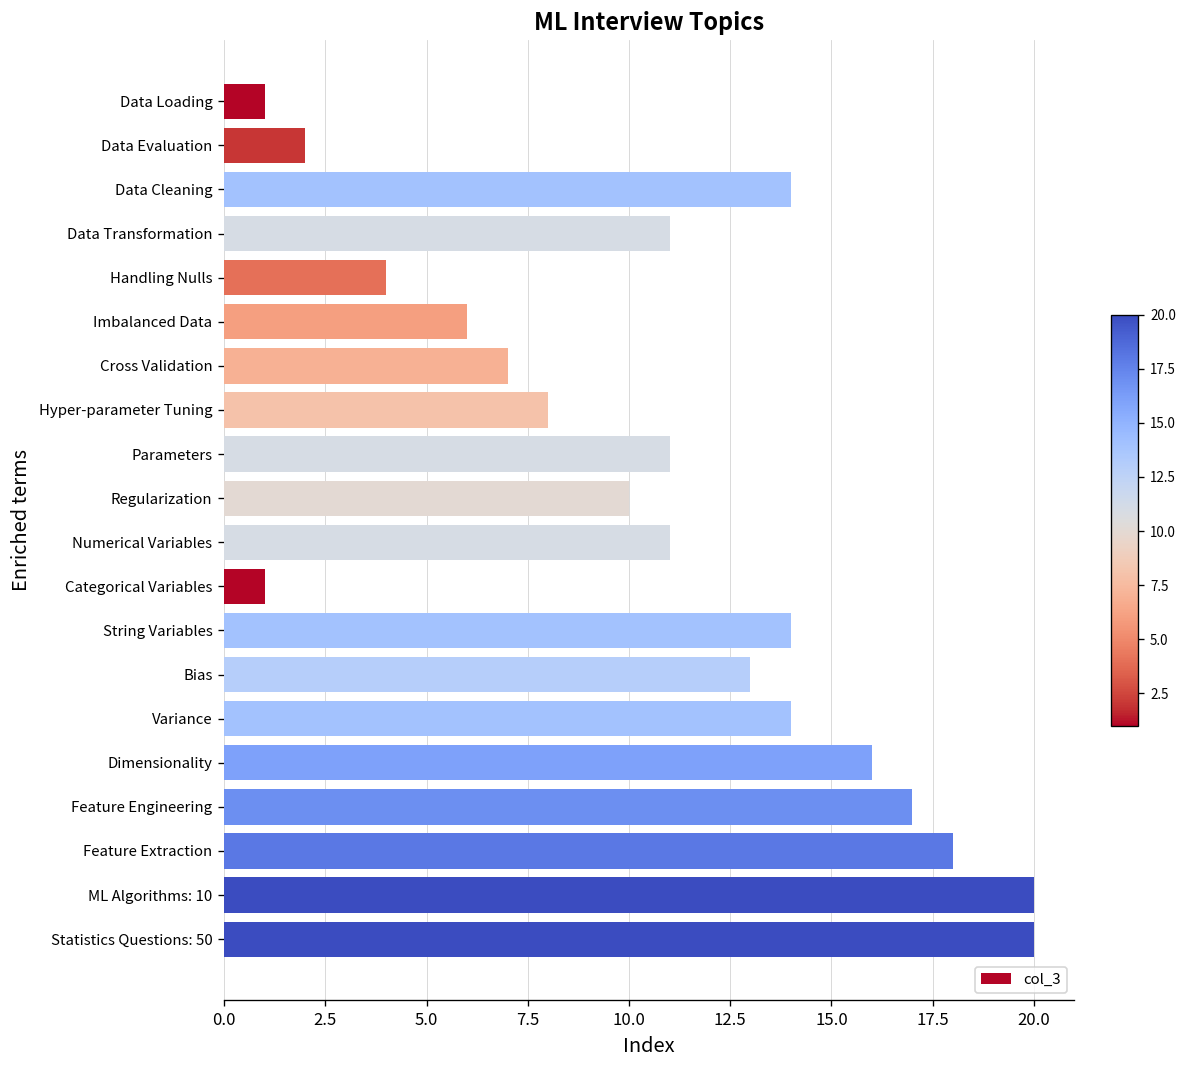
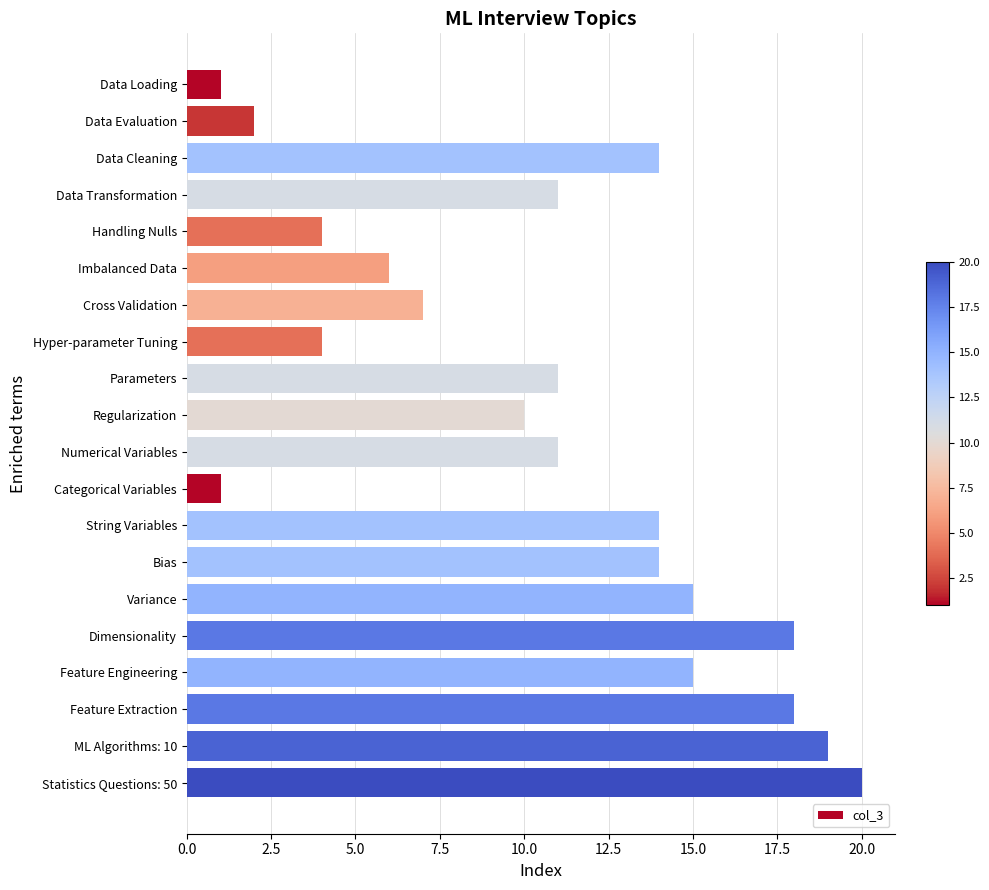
Hyper-parameter Tuning: 8 -> 4
Bias: 13 -> 14
Variance: 14 -> 15
Dimensionality: 16 -> 18
Feature Engineering: 17 -> 15
ML Algorithms: 10: 20 -> 19
